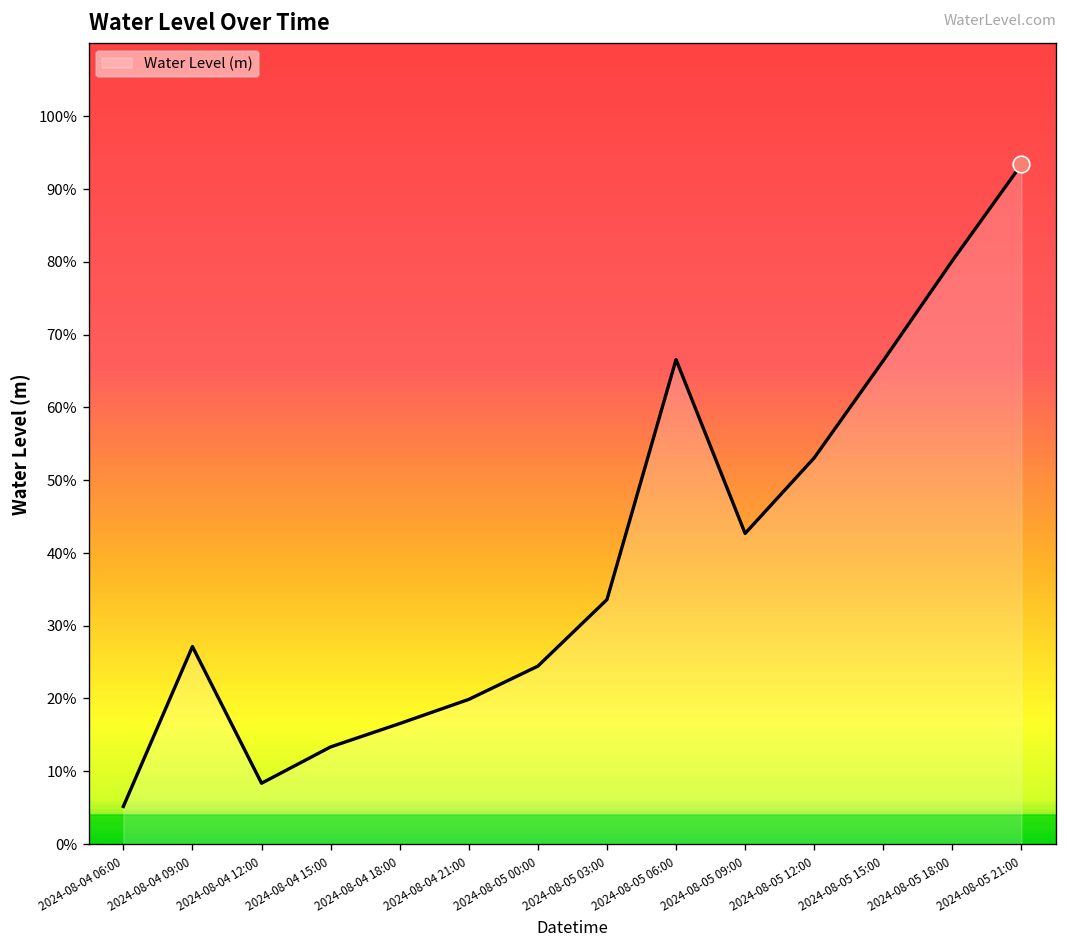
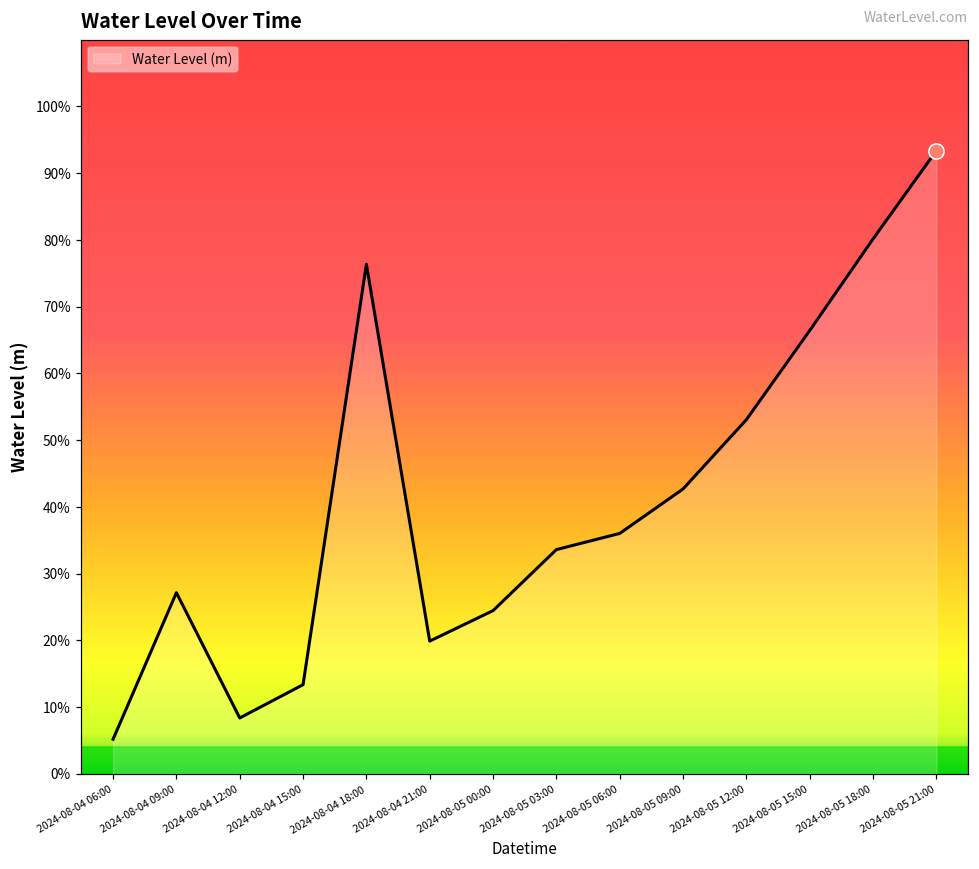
Water Level (m), 2024-08-04 18:00: 17% -> 76%
Water Level (m), 2024-08-05 06:00: 67% -> 36%
